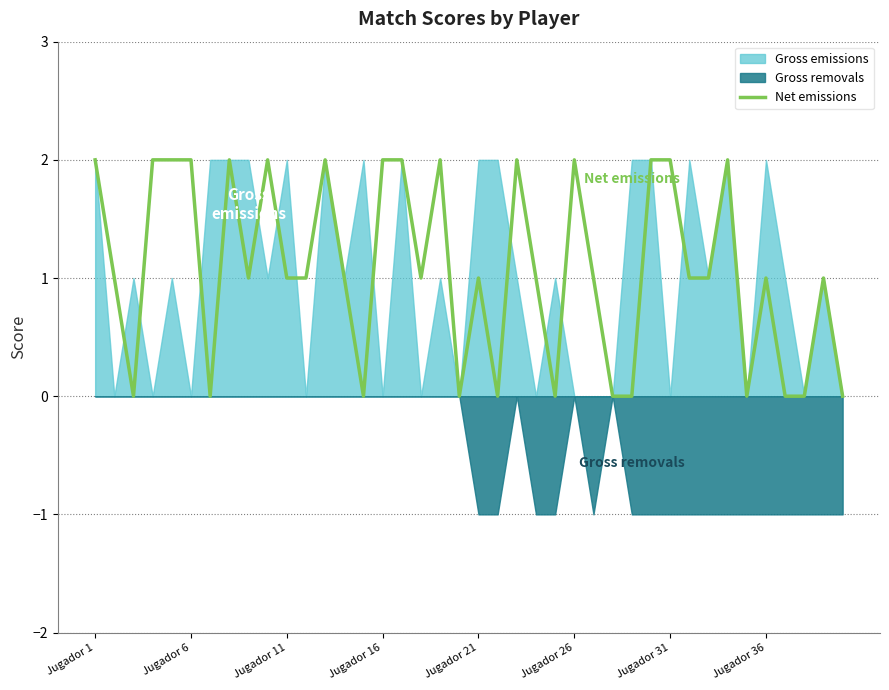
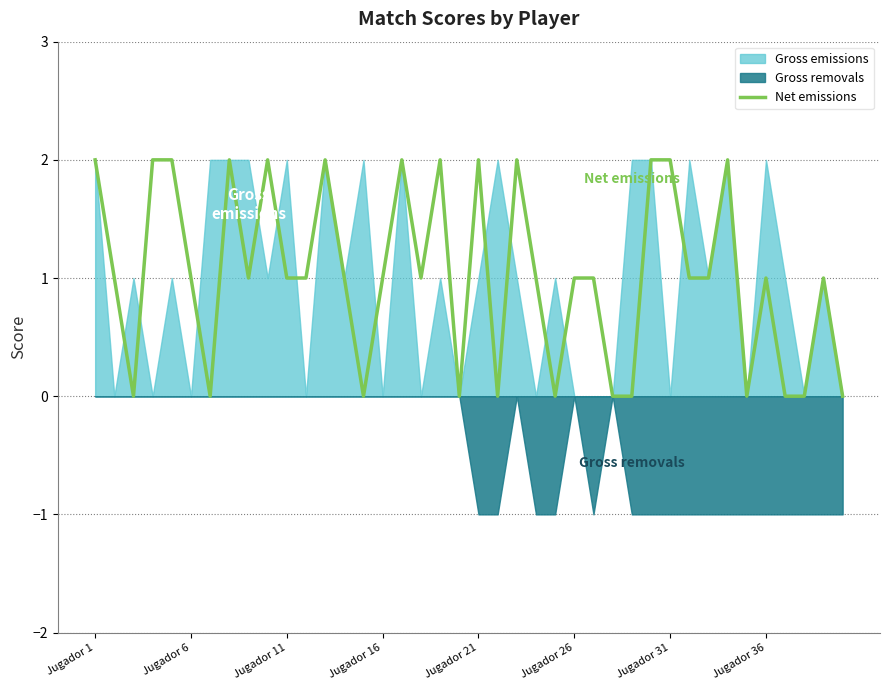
Net emissions, Jugador 6: 2 -> 1
Net emissions, Jugador 16: 2 -> 1
Net emissions, Jugador 21: 1 -> 2
Gross emissions, Jugador 21: 2 -> 1
Net emissions, Jugador 26: 2 -> 1
